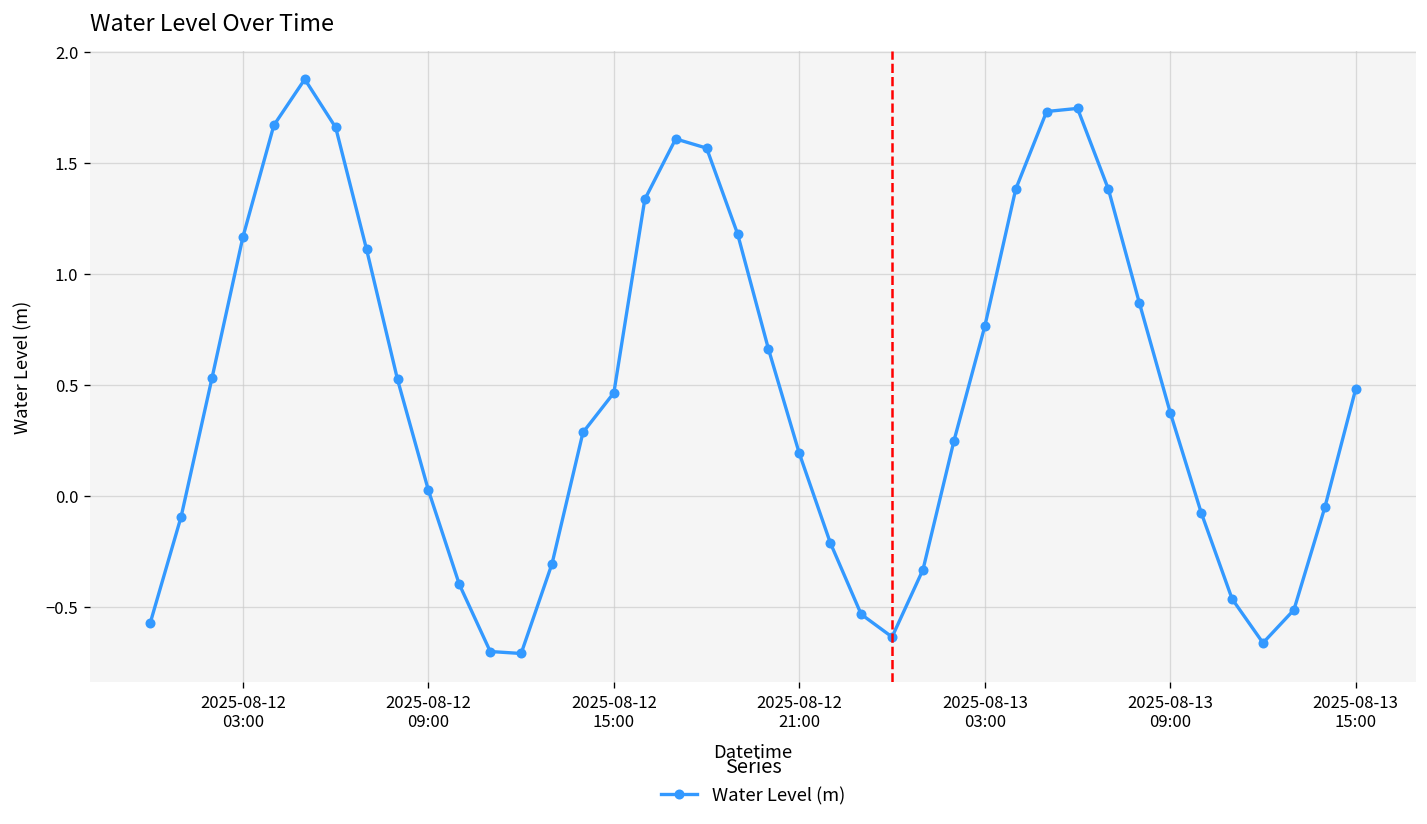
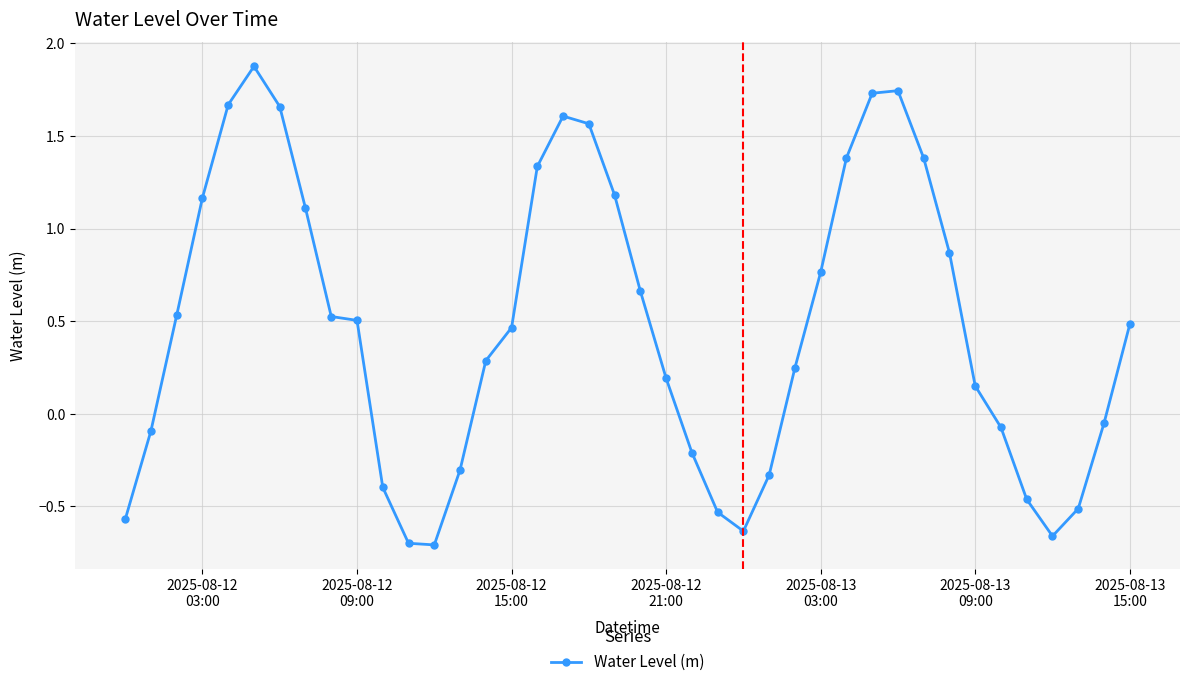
2025-08-12 09:00: 0.03 -> 0.50
2025-08-13 09:00: 0.38 -> 0.15
